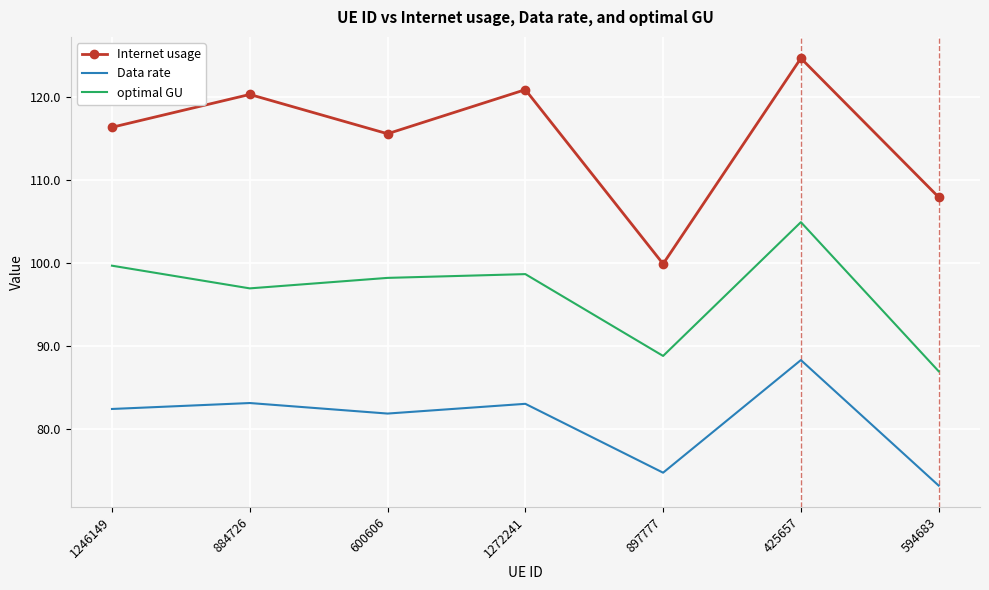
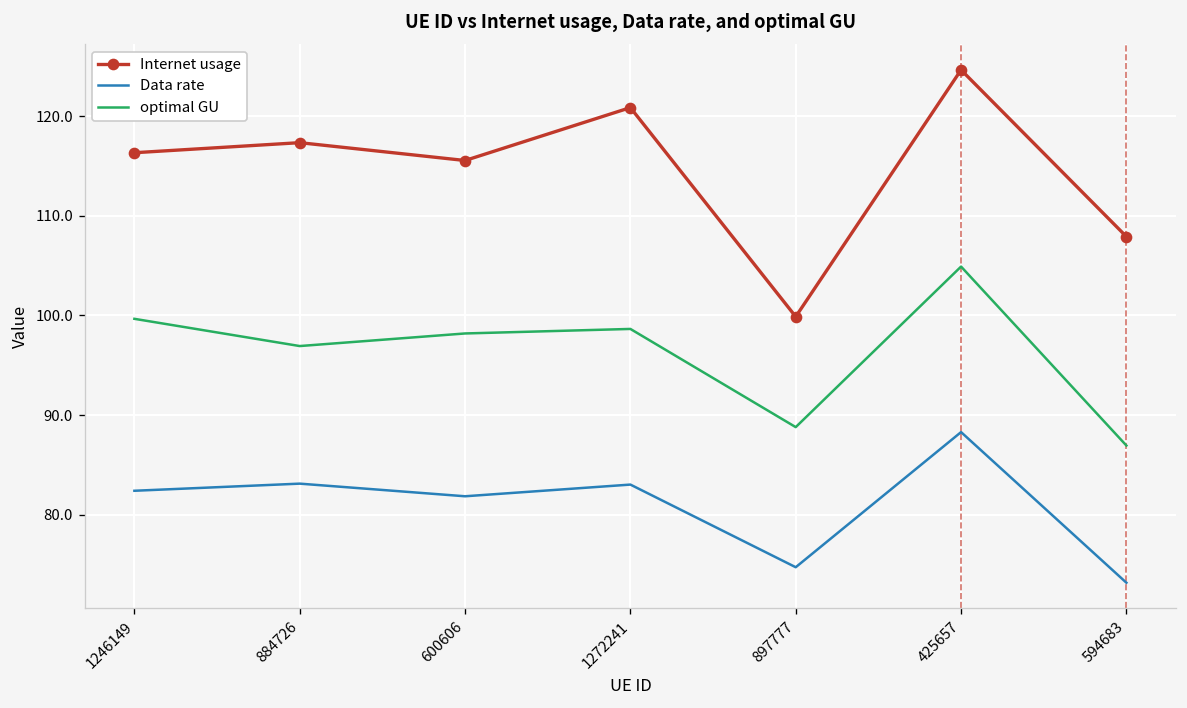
Internet usage, 884726: 120 -> 117
